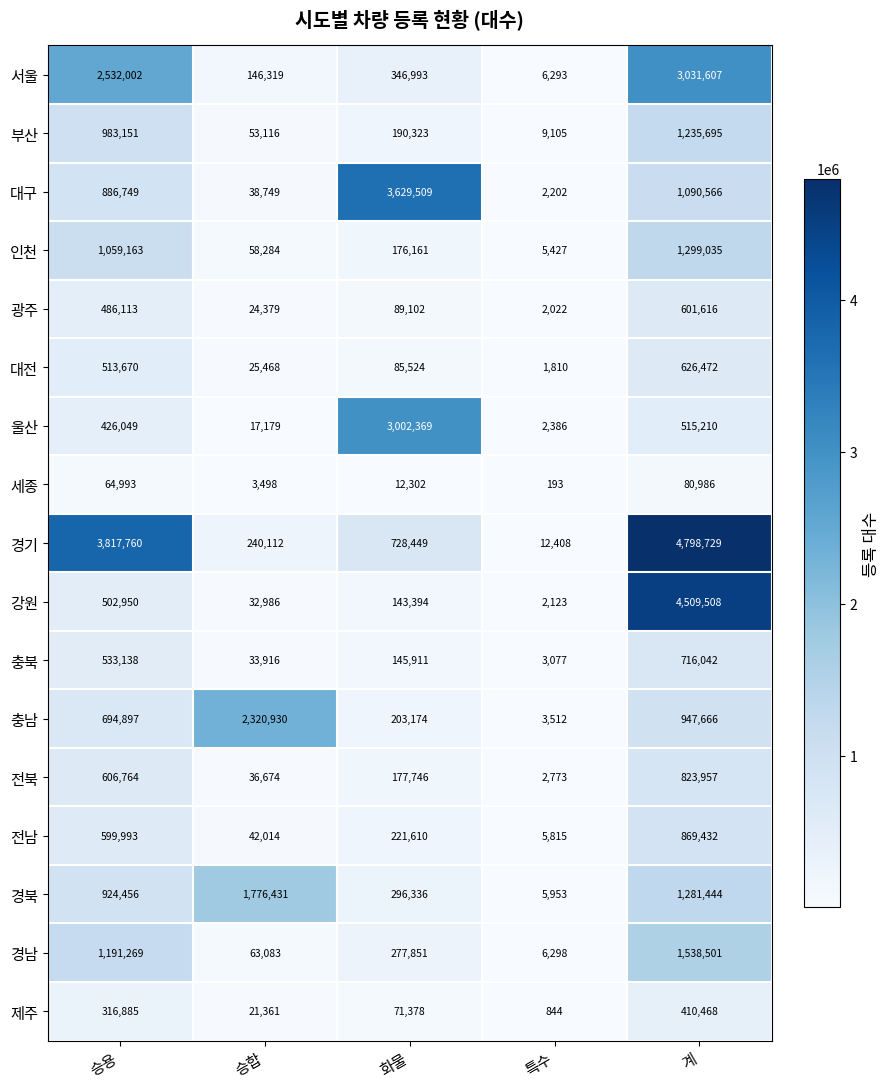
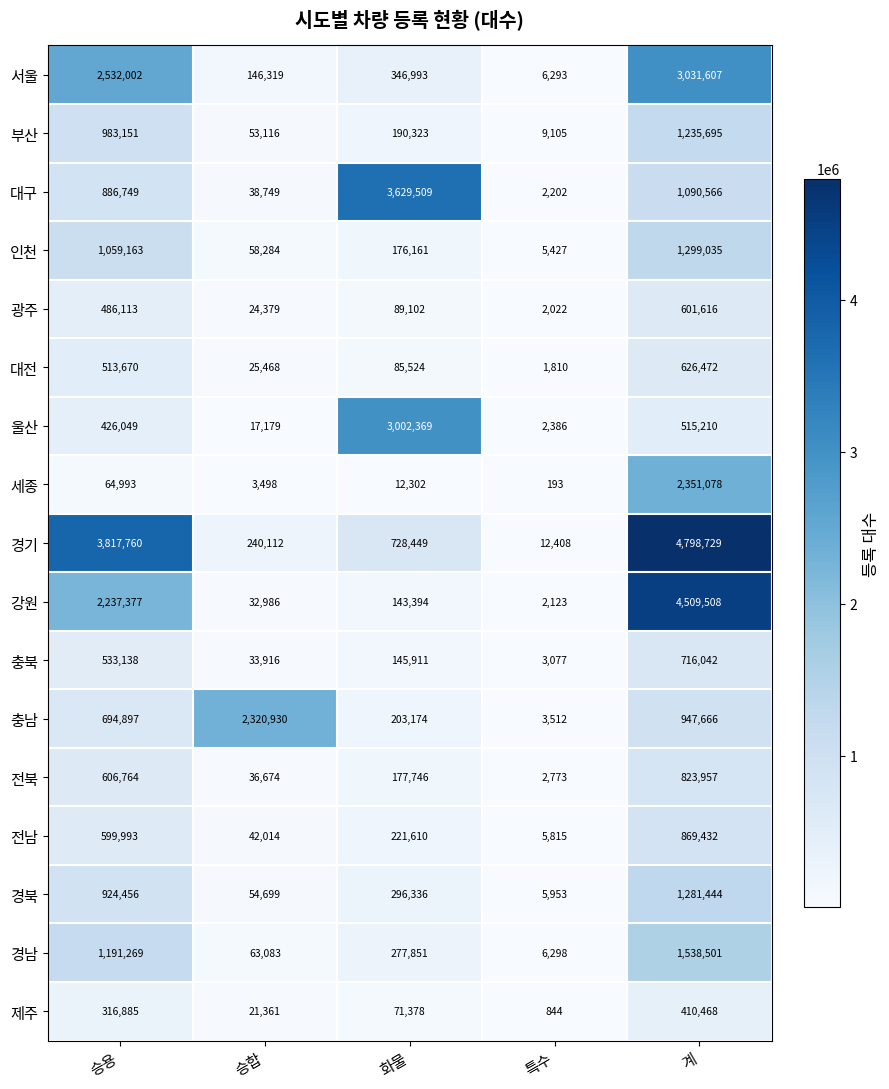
세종, 계: 80,986 -> 2,351,078
강원, 승용: 502,950 -> 2,237,377
경북, 승합: 1,776,431 -> 54,699
